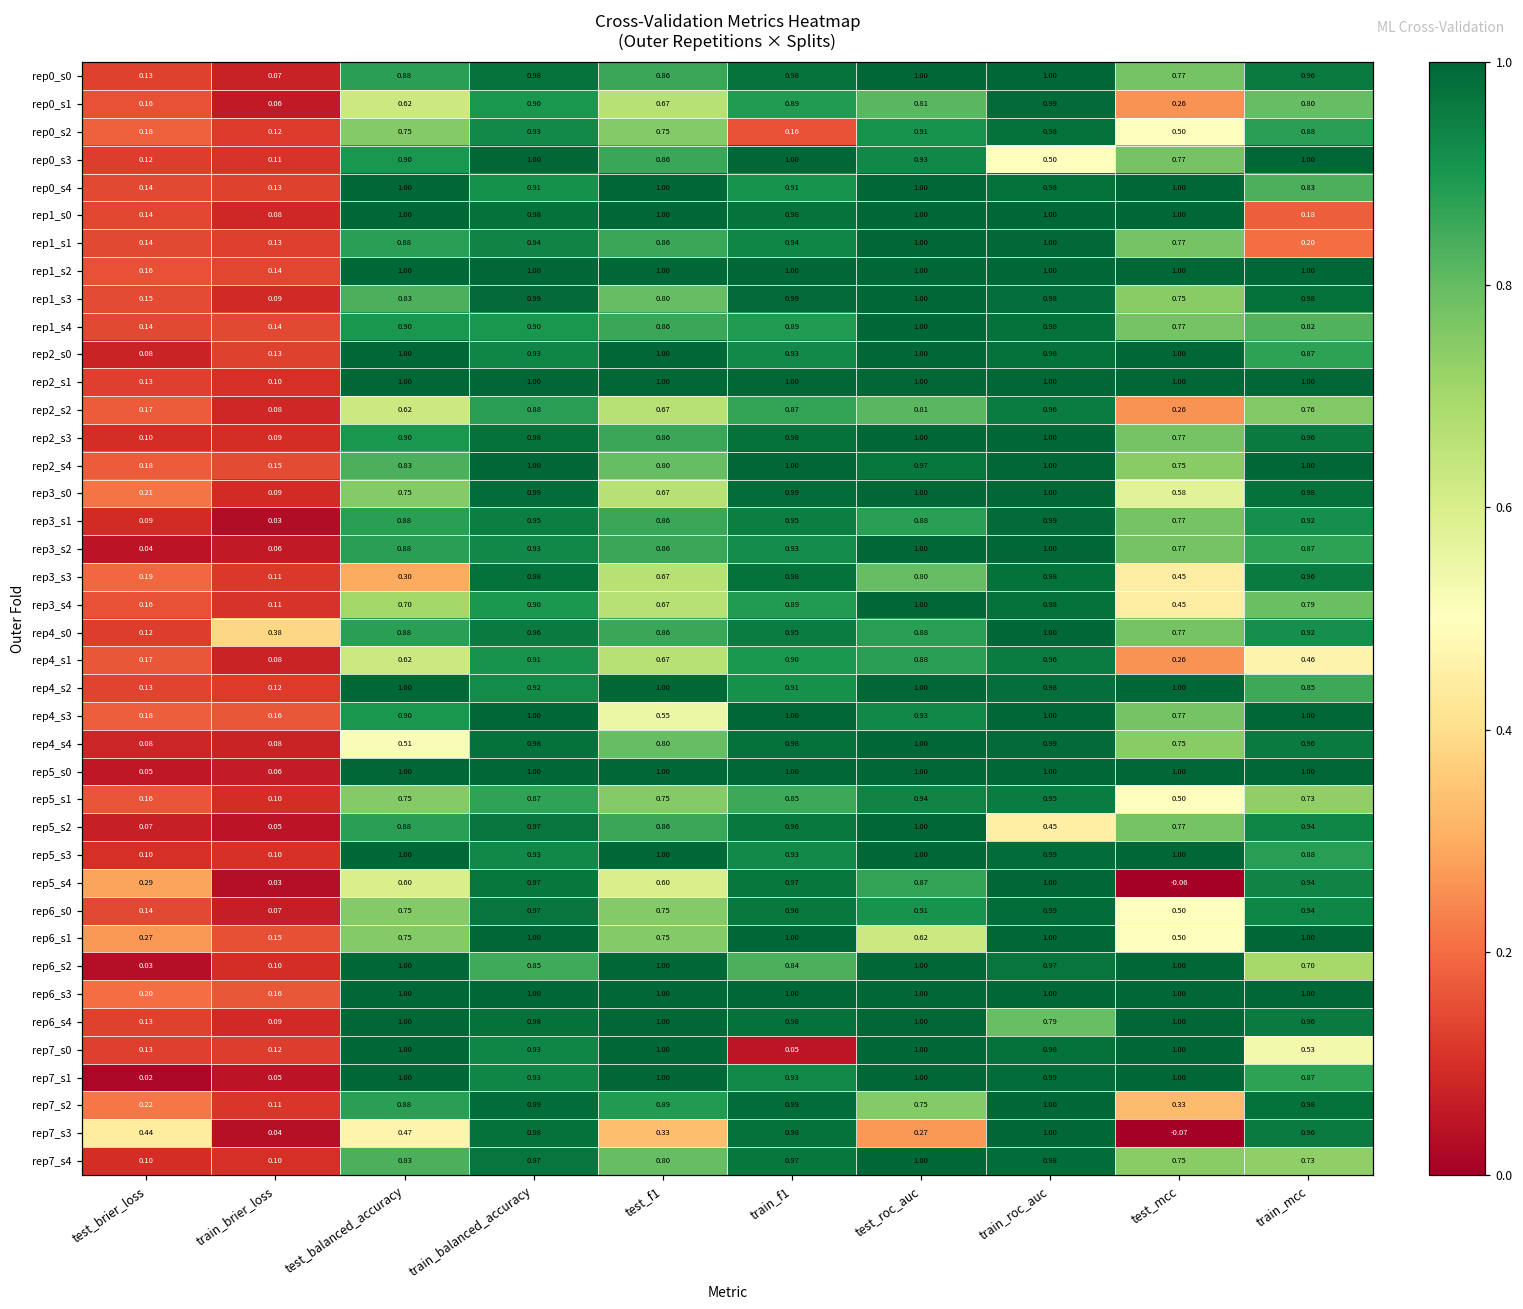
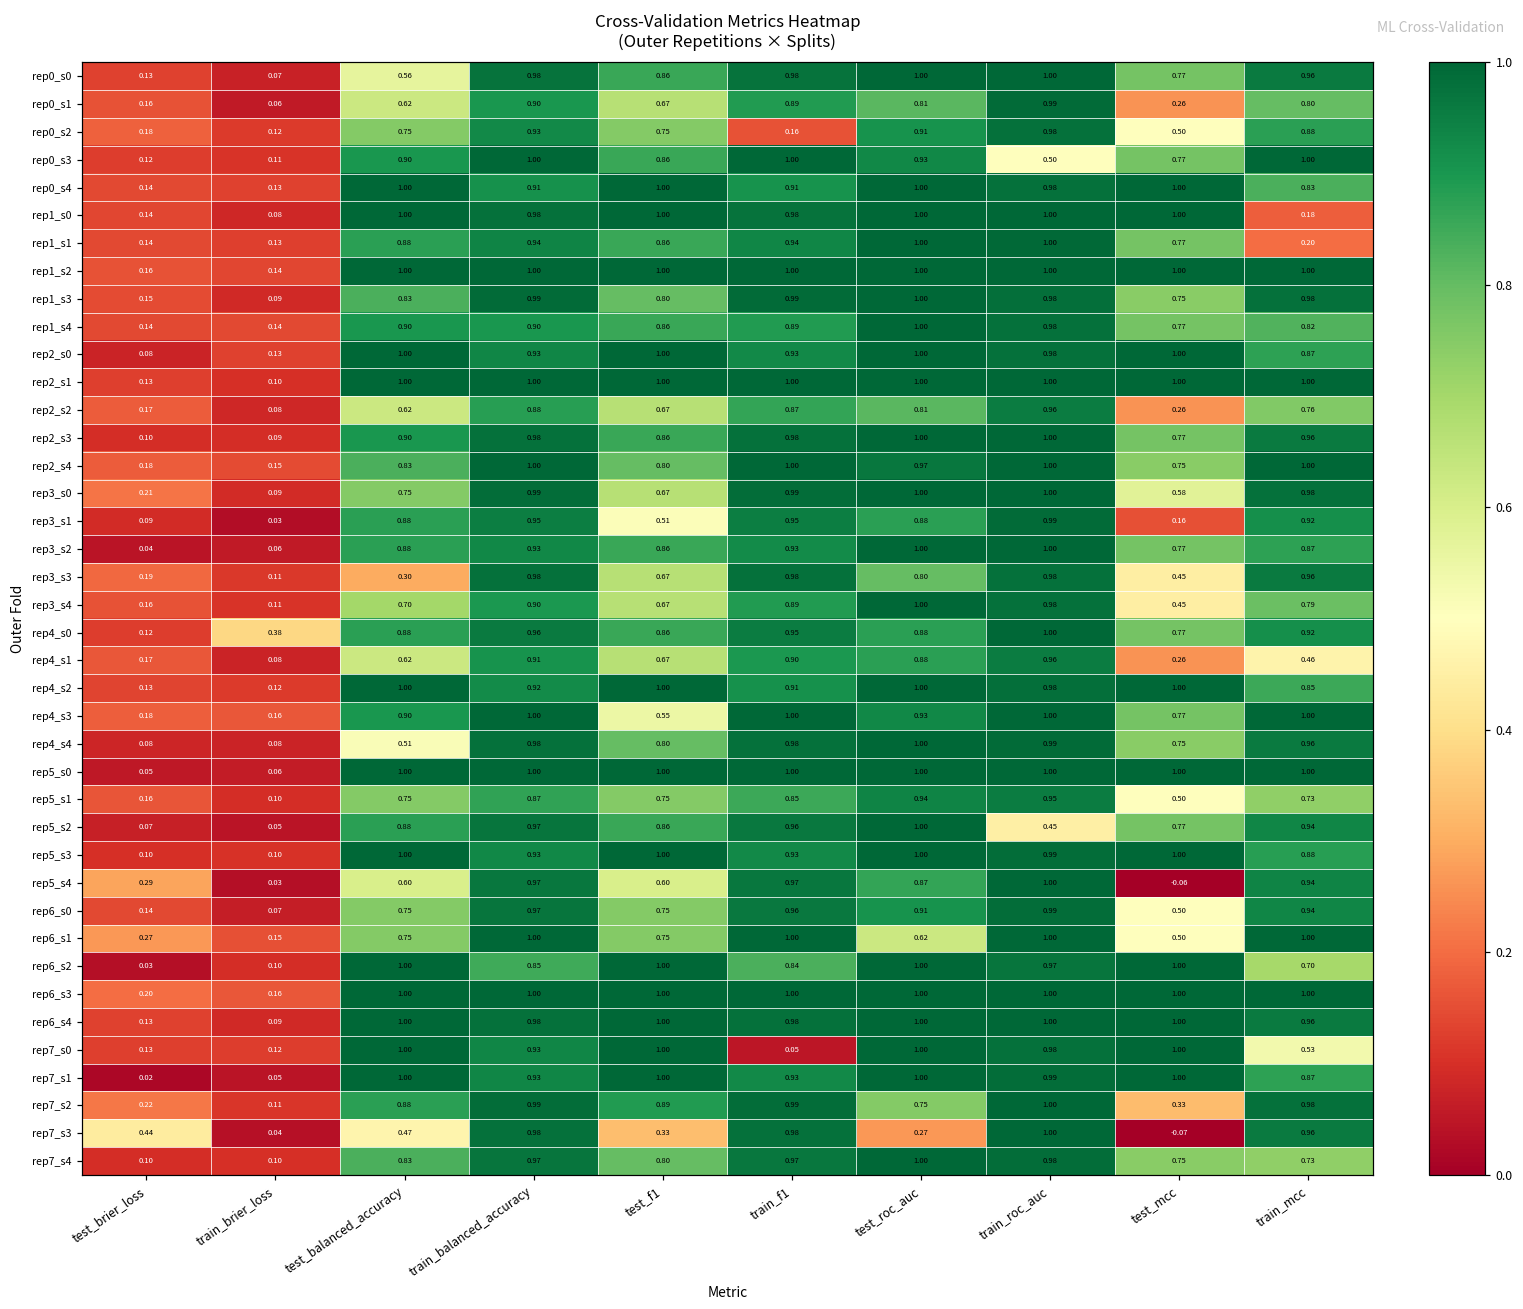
rep0_s0, test_balanced_accuracy: 0.88 -> 0.56
rep3_s1, test_f1: 0.86 -> 0.51
rep3_s1, test_mcc: 0.77 -> 0.16
rep6_s4, train_roc_auc: 0.79 -> 1.00
